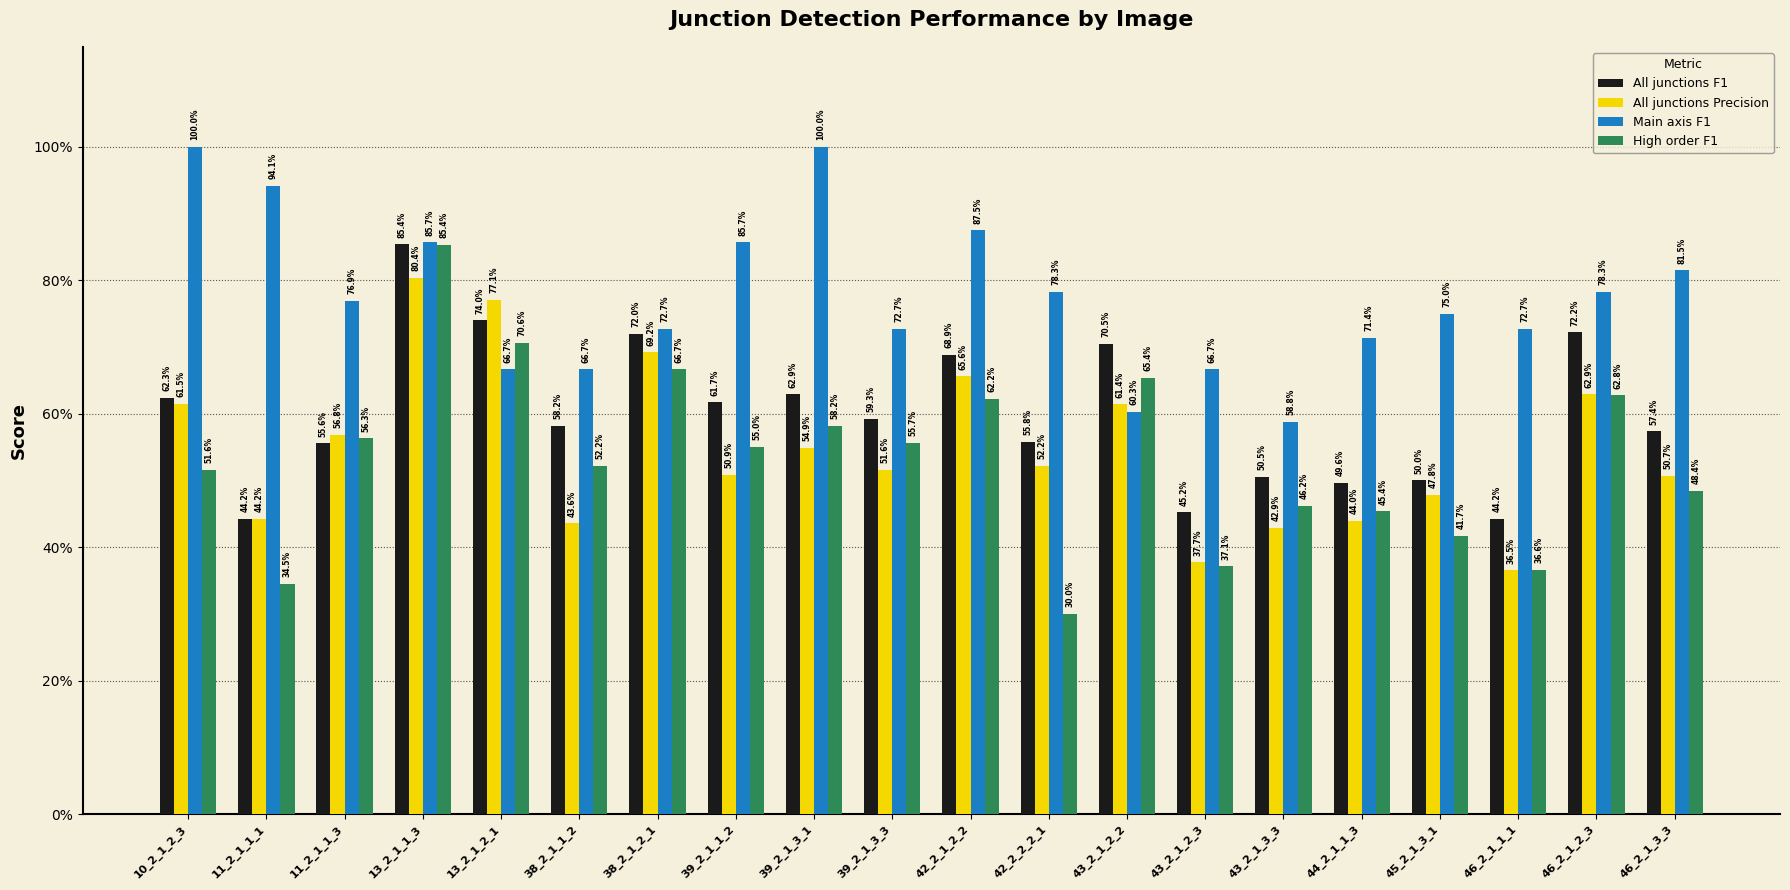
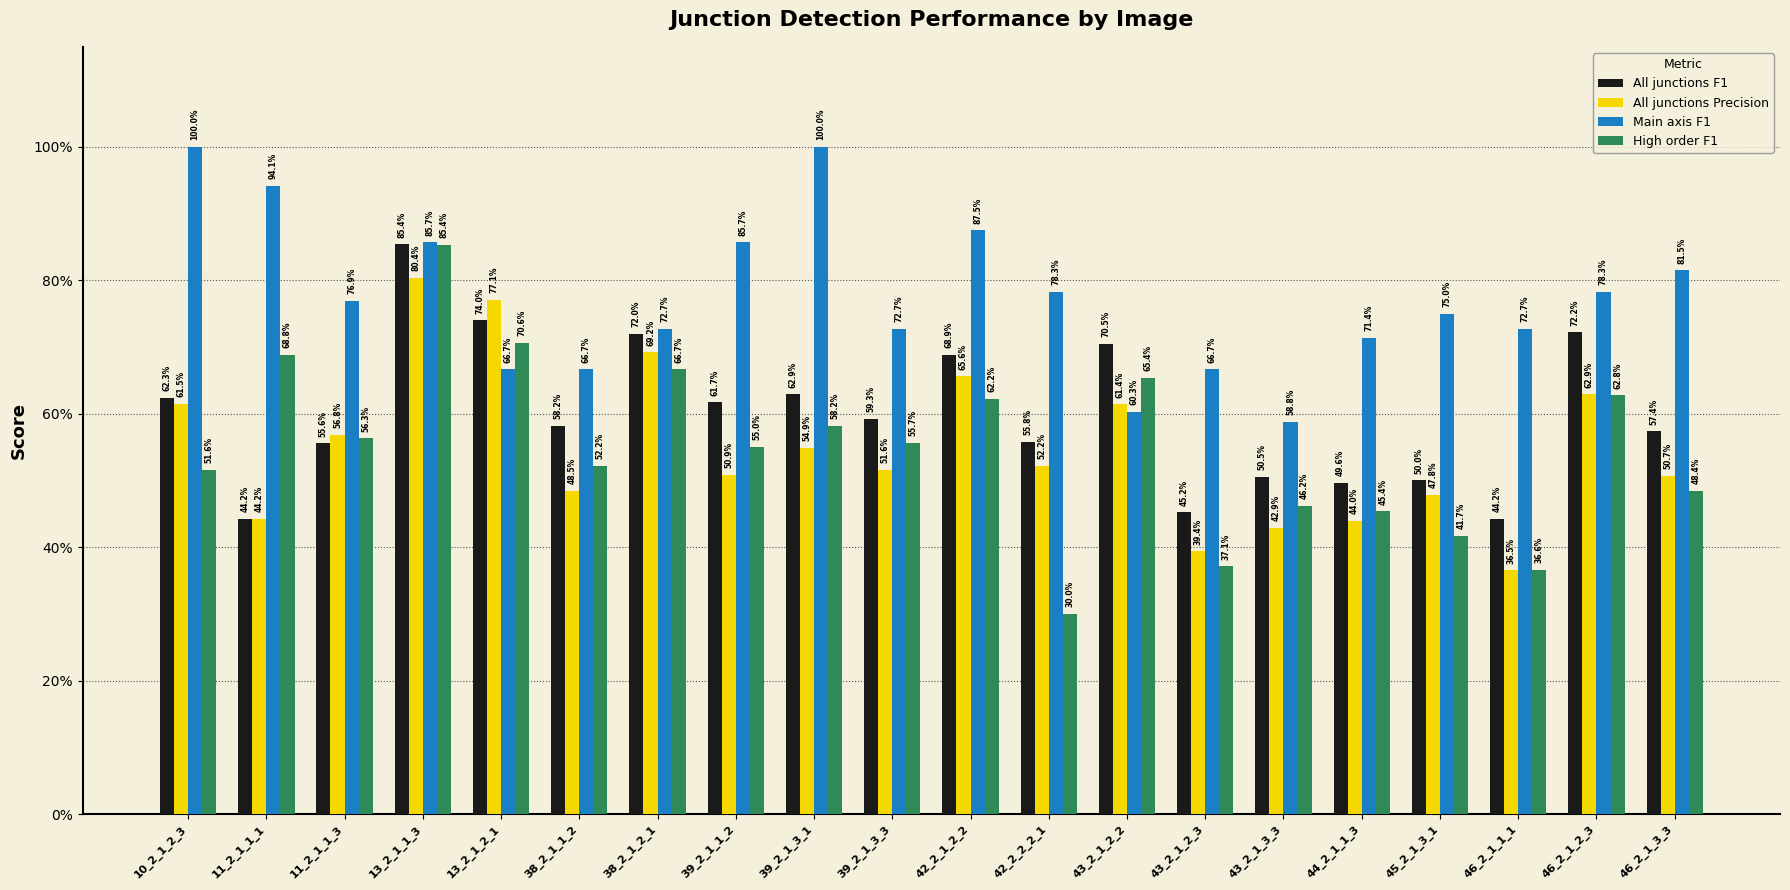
High order F1, 11_2_1_1_1: 34.5% -> 68.8%
All junctions Precision, 38_2_1_1_2: 43.6% -> 48.5%
All junctions Precision, 43_2_1_2_3: 37.7% -> 39.4%
